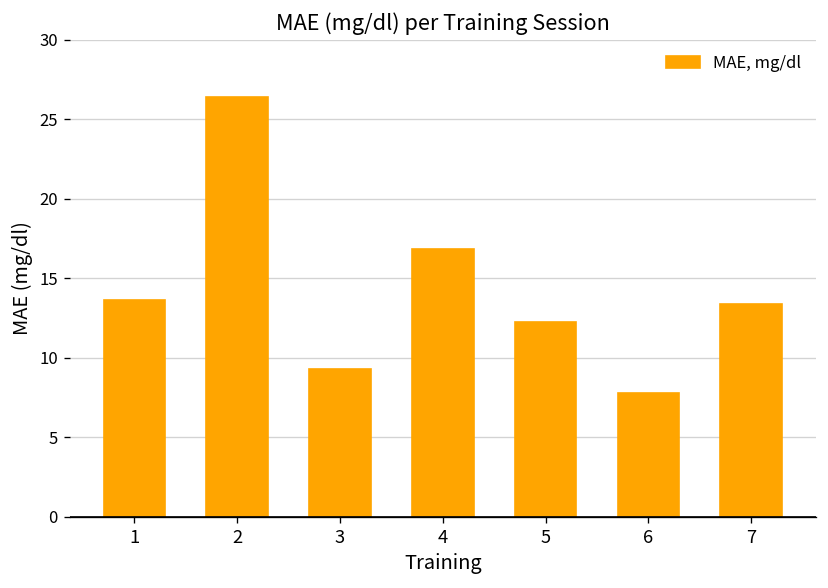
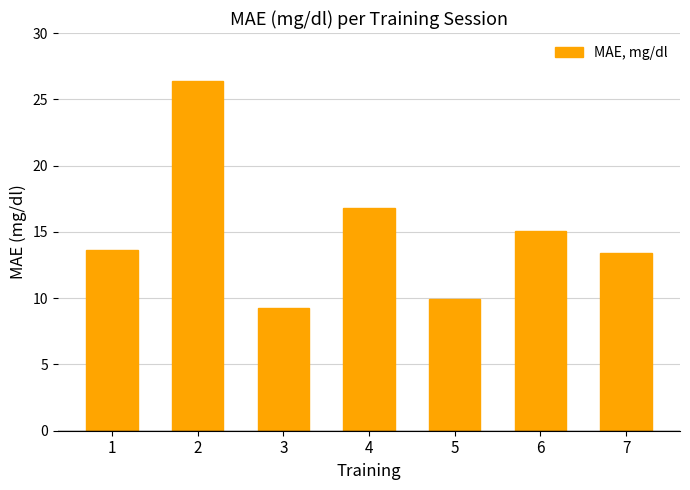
5: 12.3 -> 9.9
6: 7.8 -> 15.1
